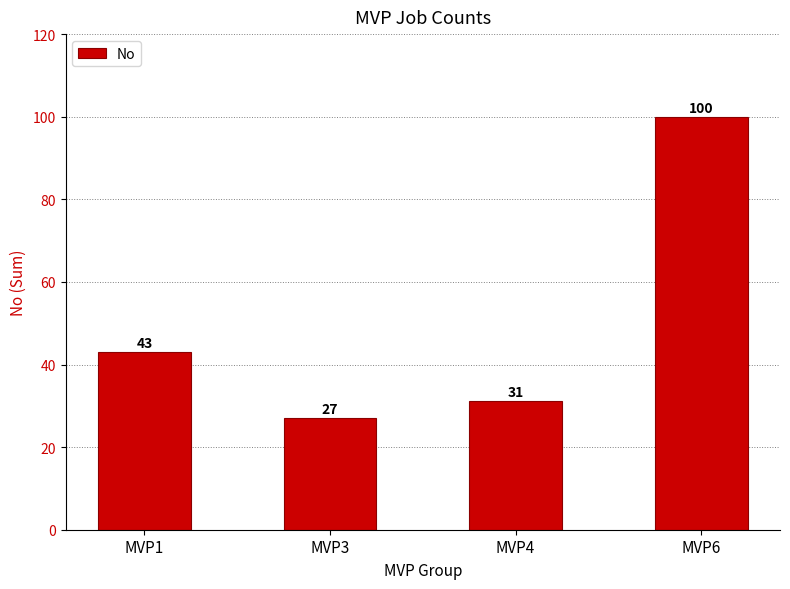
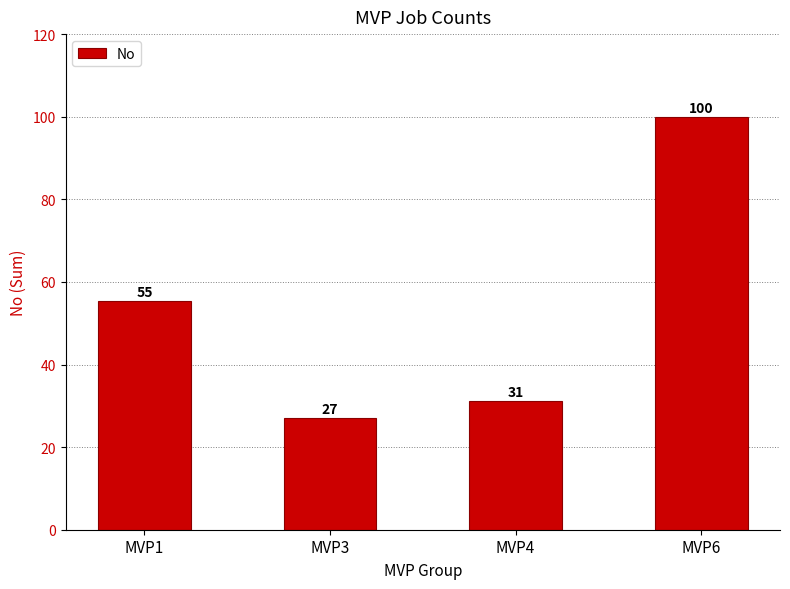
MVP1: 43 -> 55
